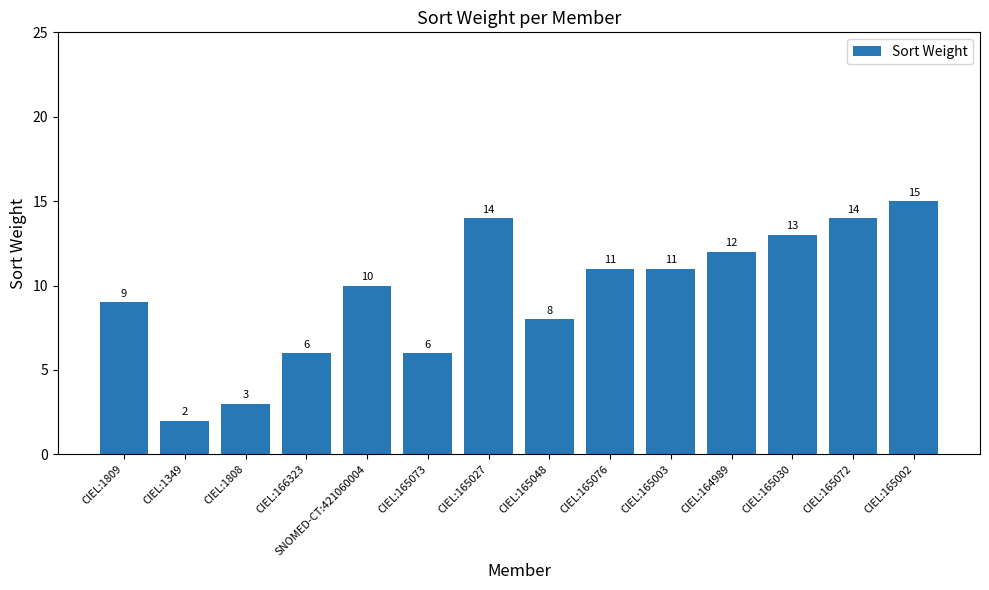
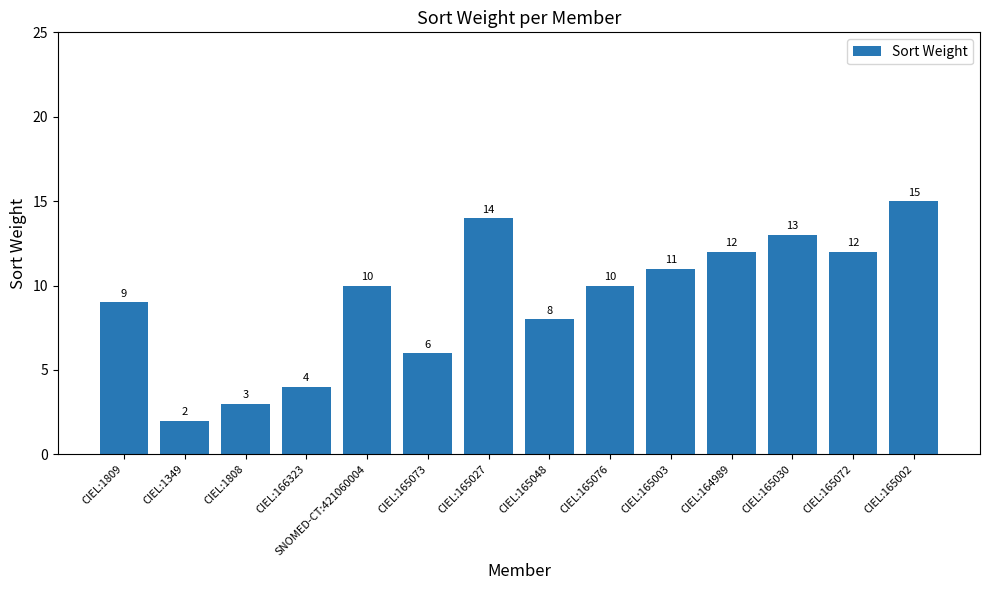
CIEL:166323: 6 -> 4
CIEL:165076: 11 -> 10
CIEL:165072: 14 -> 12
